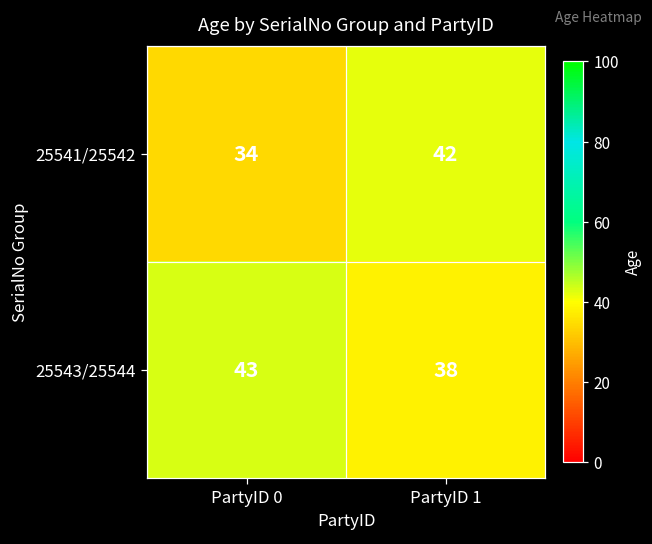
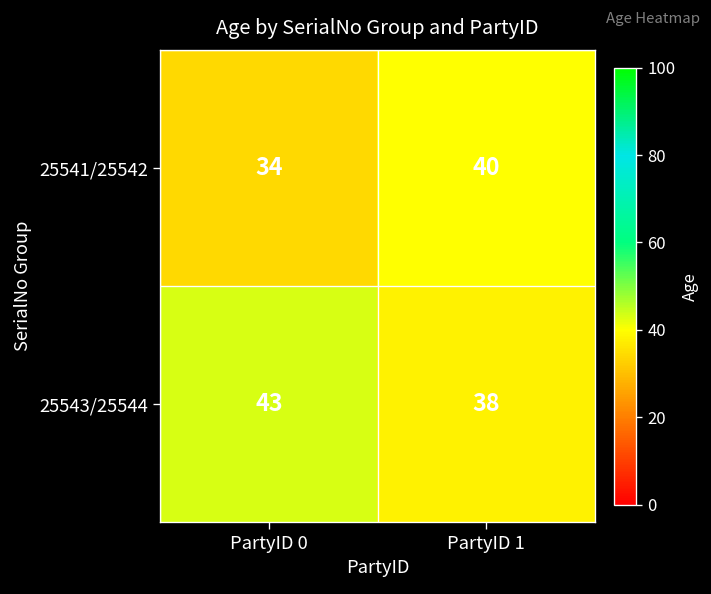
25541/25542, PartyID 1: 42 -> 40
